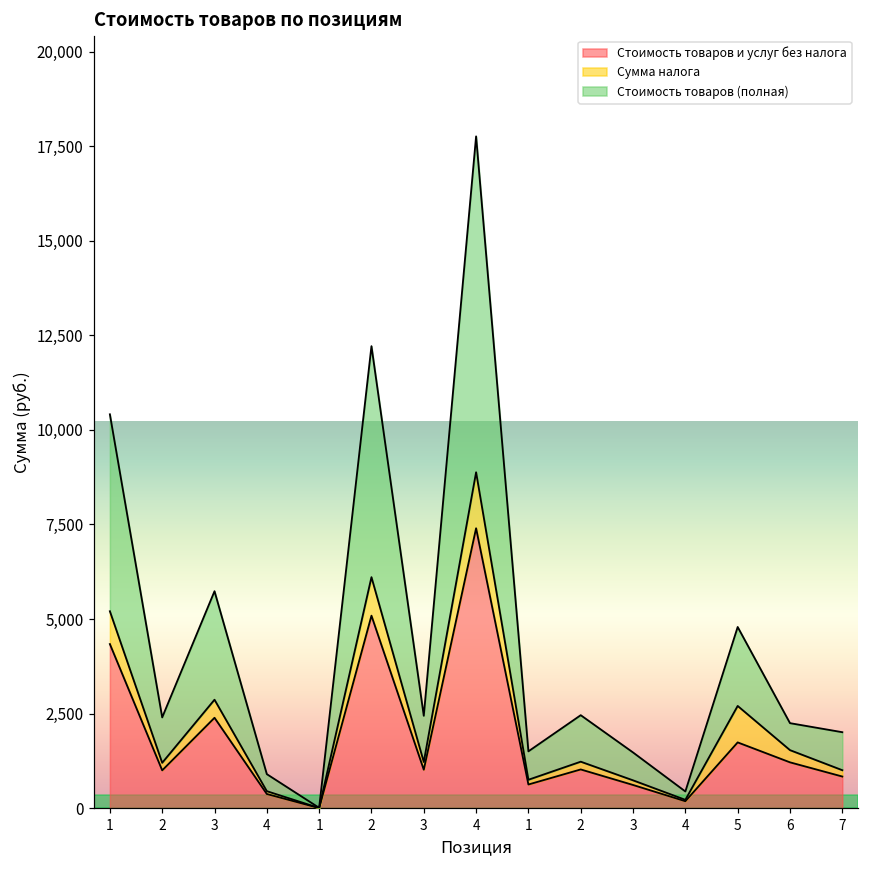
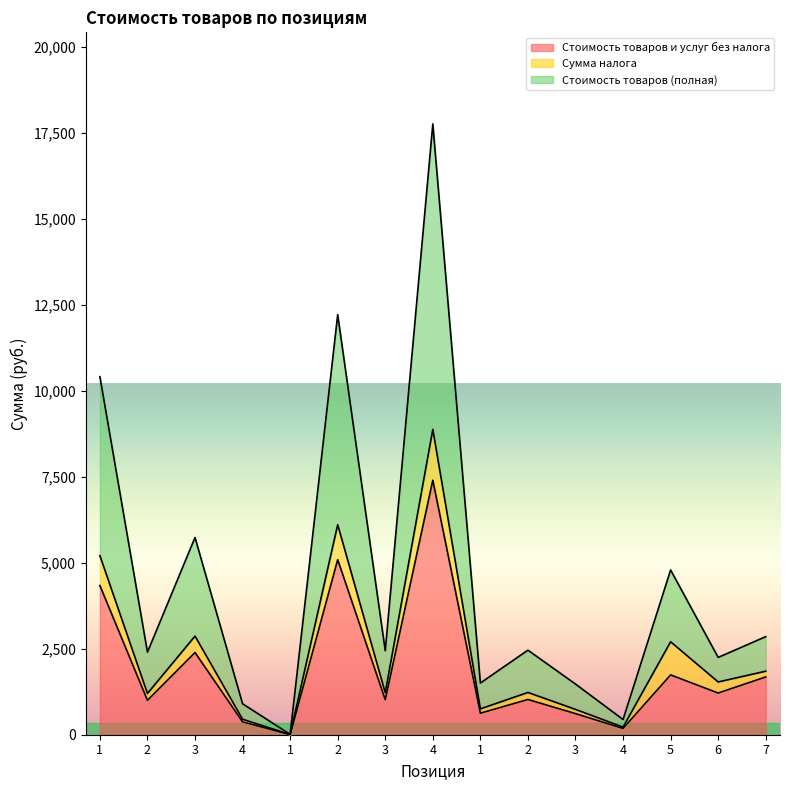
Стоимость товаров и услуг без налога, 7: 800 -> 1,700
